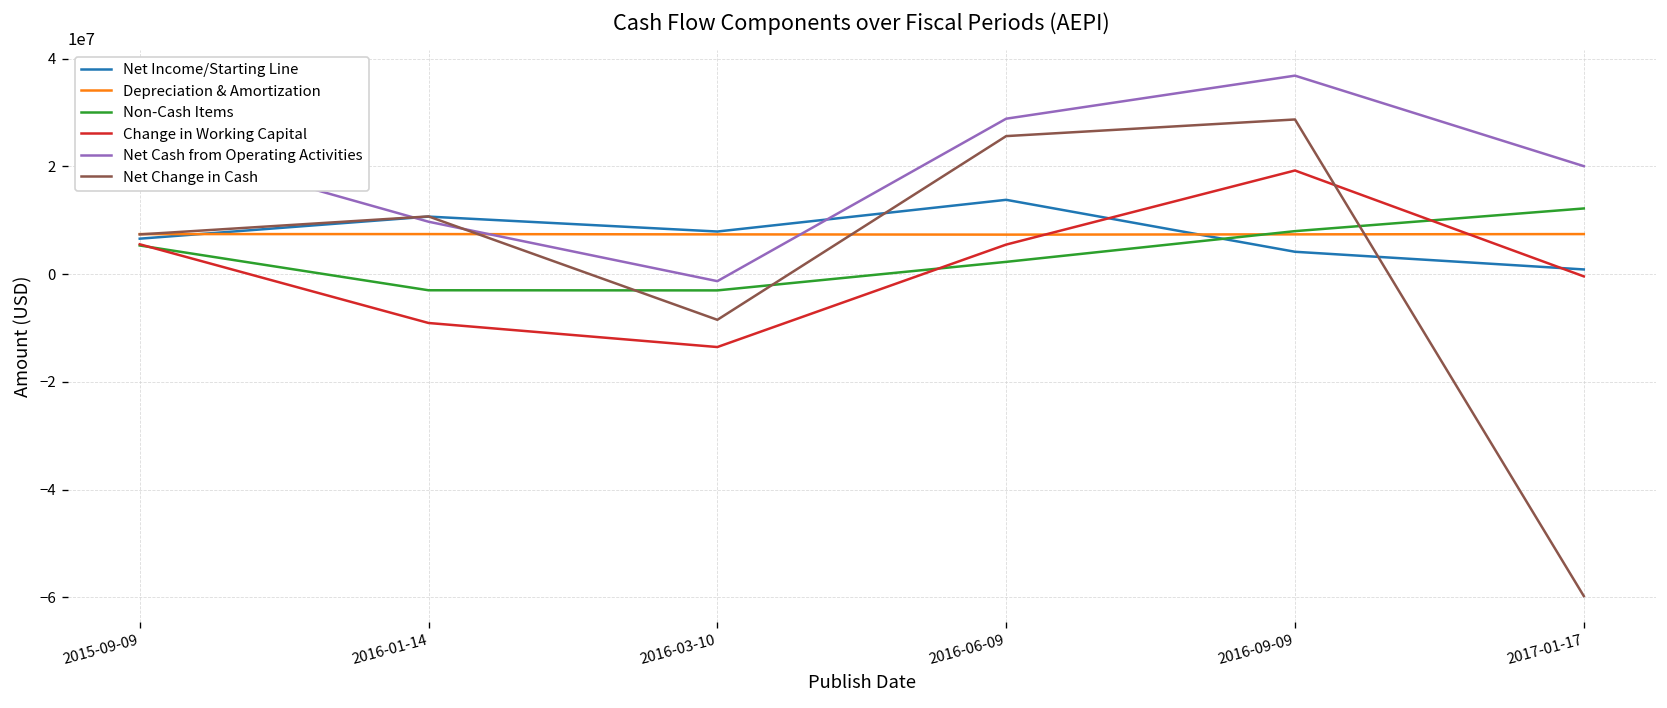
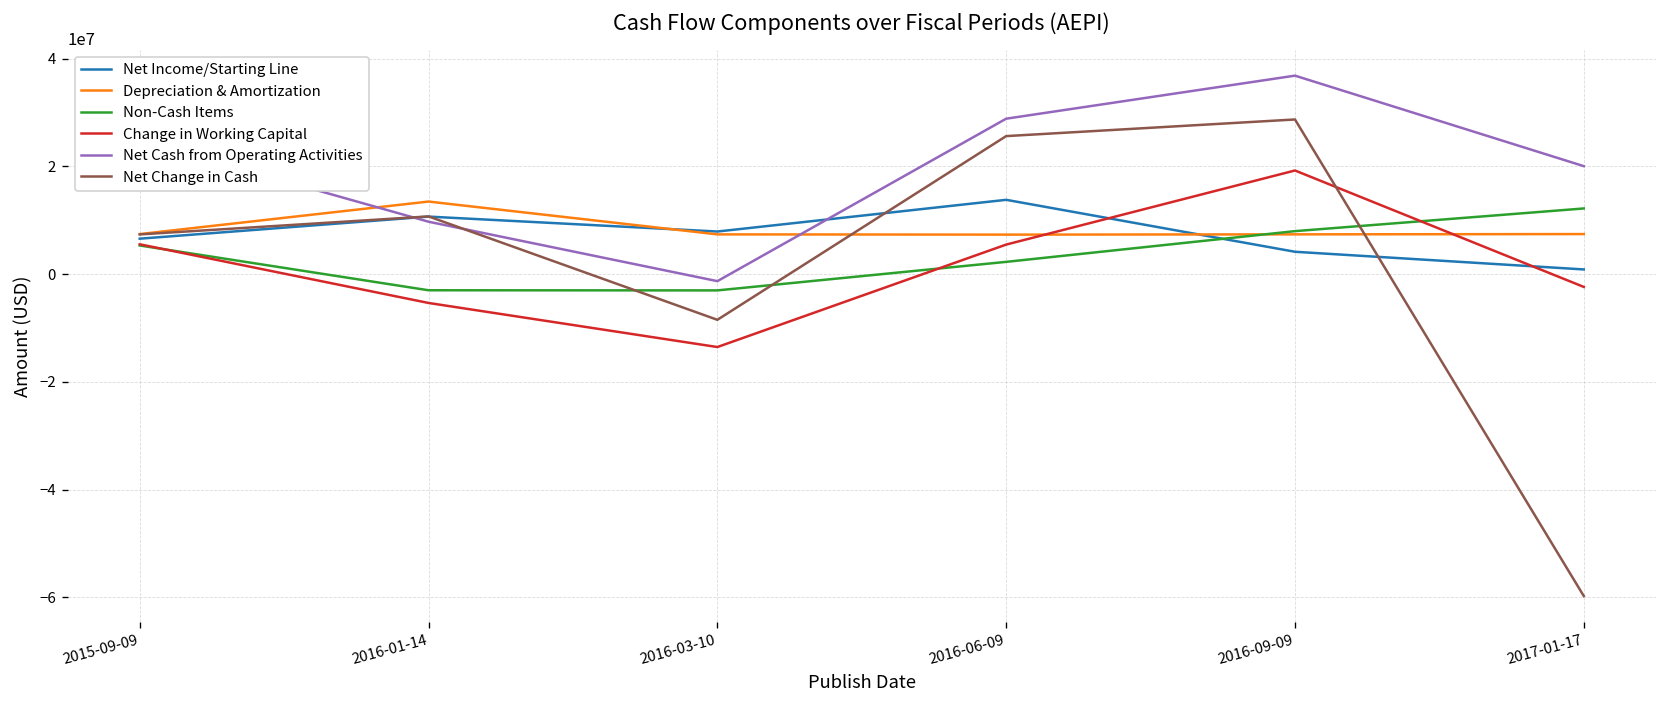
Depreciation & Amortization, 2016-01-14: 7000000 -> 13000000
Change in Working Capital, 2016-01-14: -9000000 -> -5000000
Change in Working Capital, 2017-01-17: 0 -> -2000000
